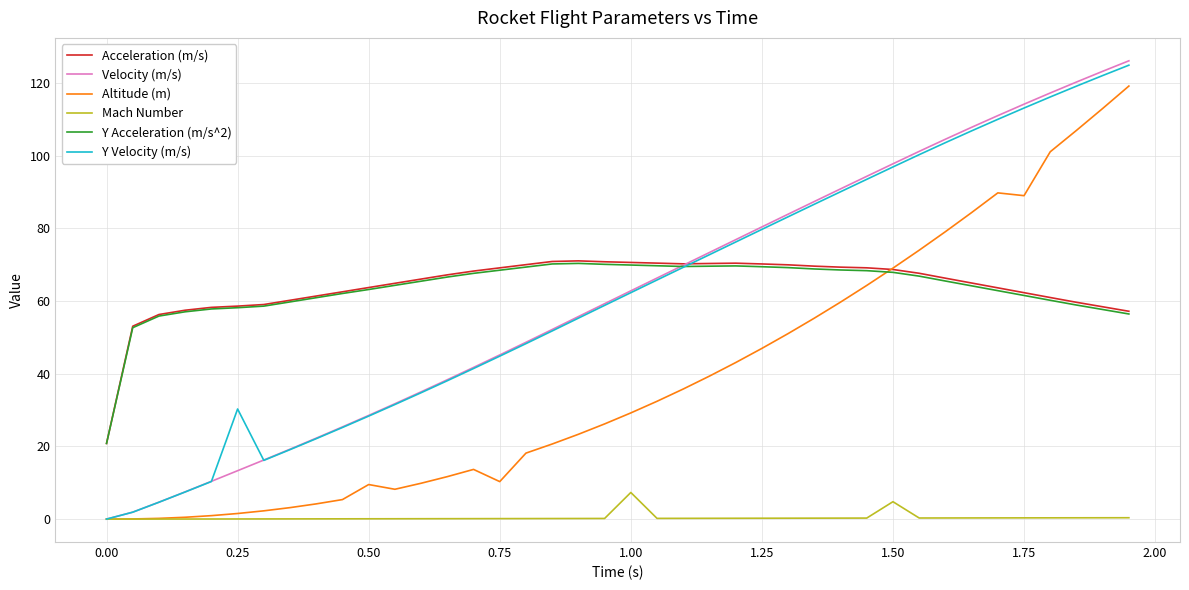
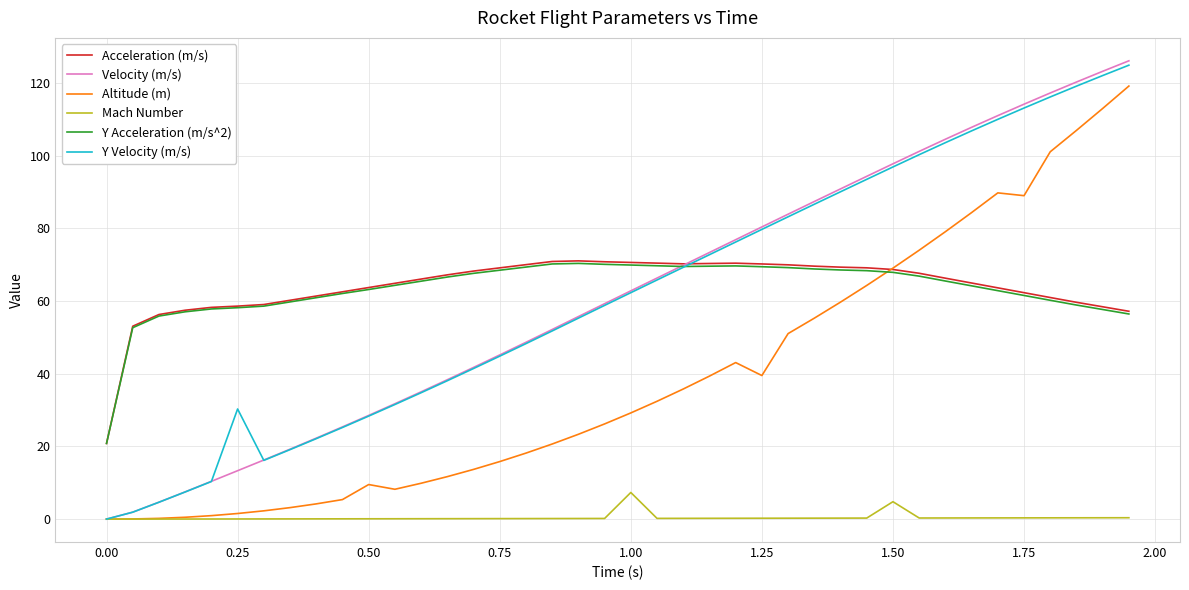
Altitude (m), 0.75: 10 -> 16
Altitude (m), 1.25: 47 -> 40
